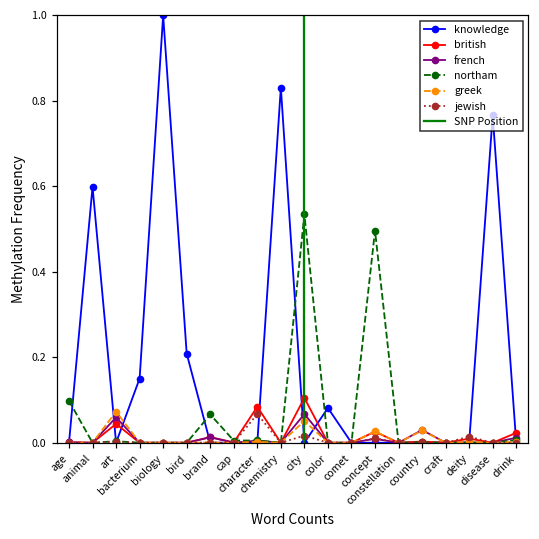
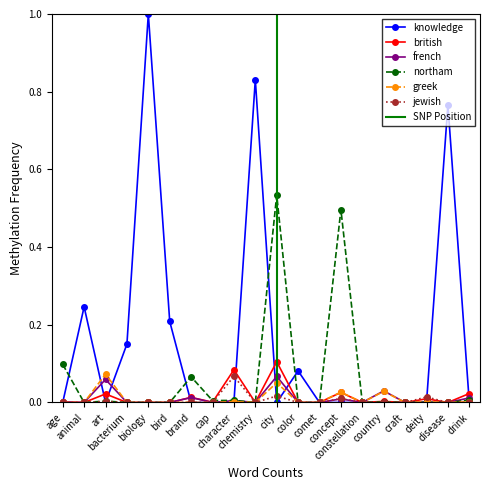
knowledge, animal: 0.60 -> 0.25
british, art: 0.04 -> 0.02
